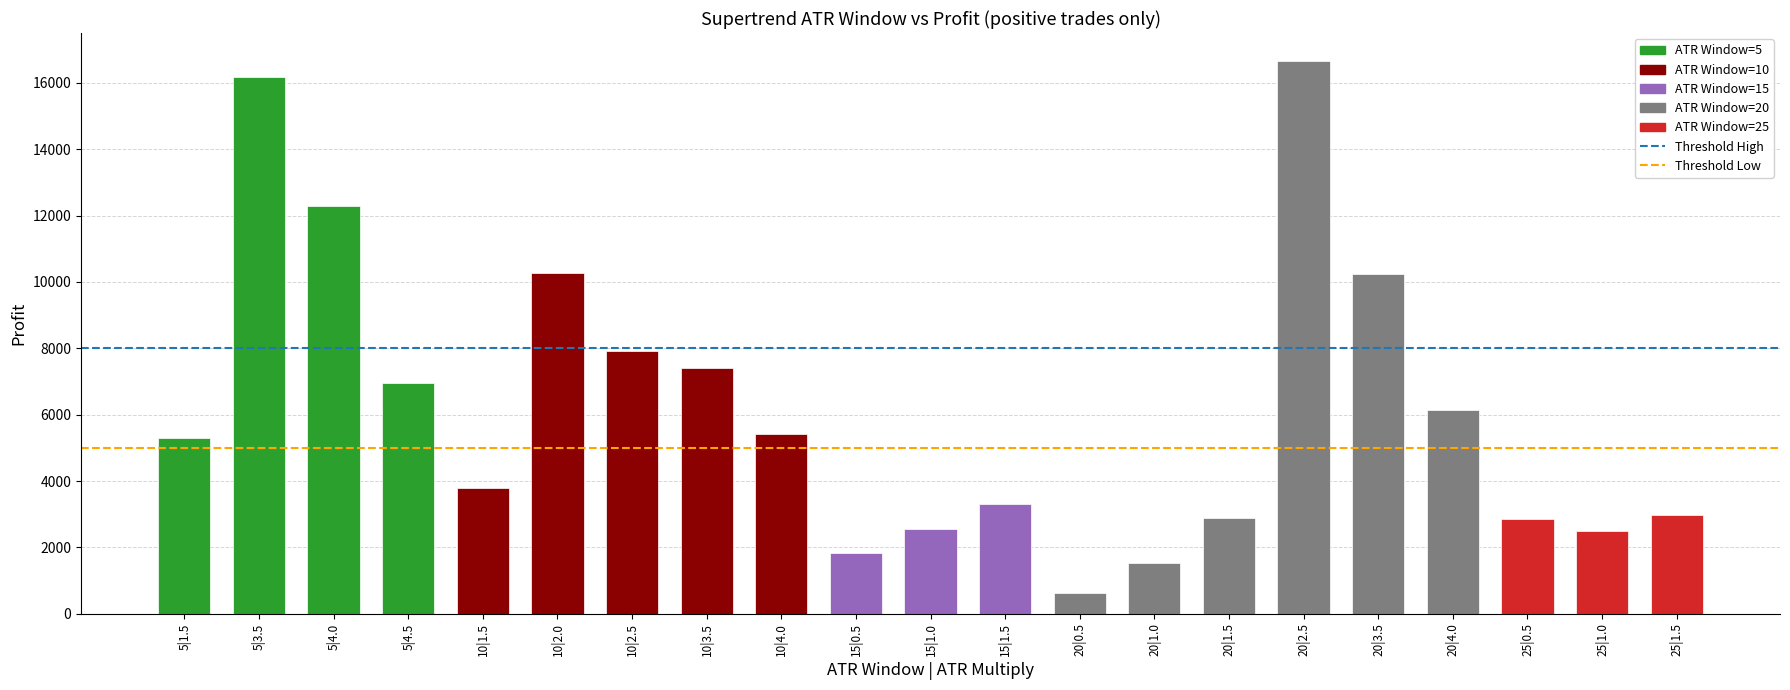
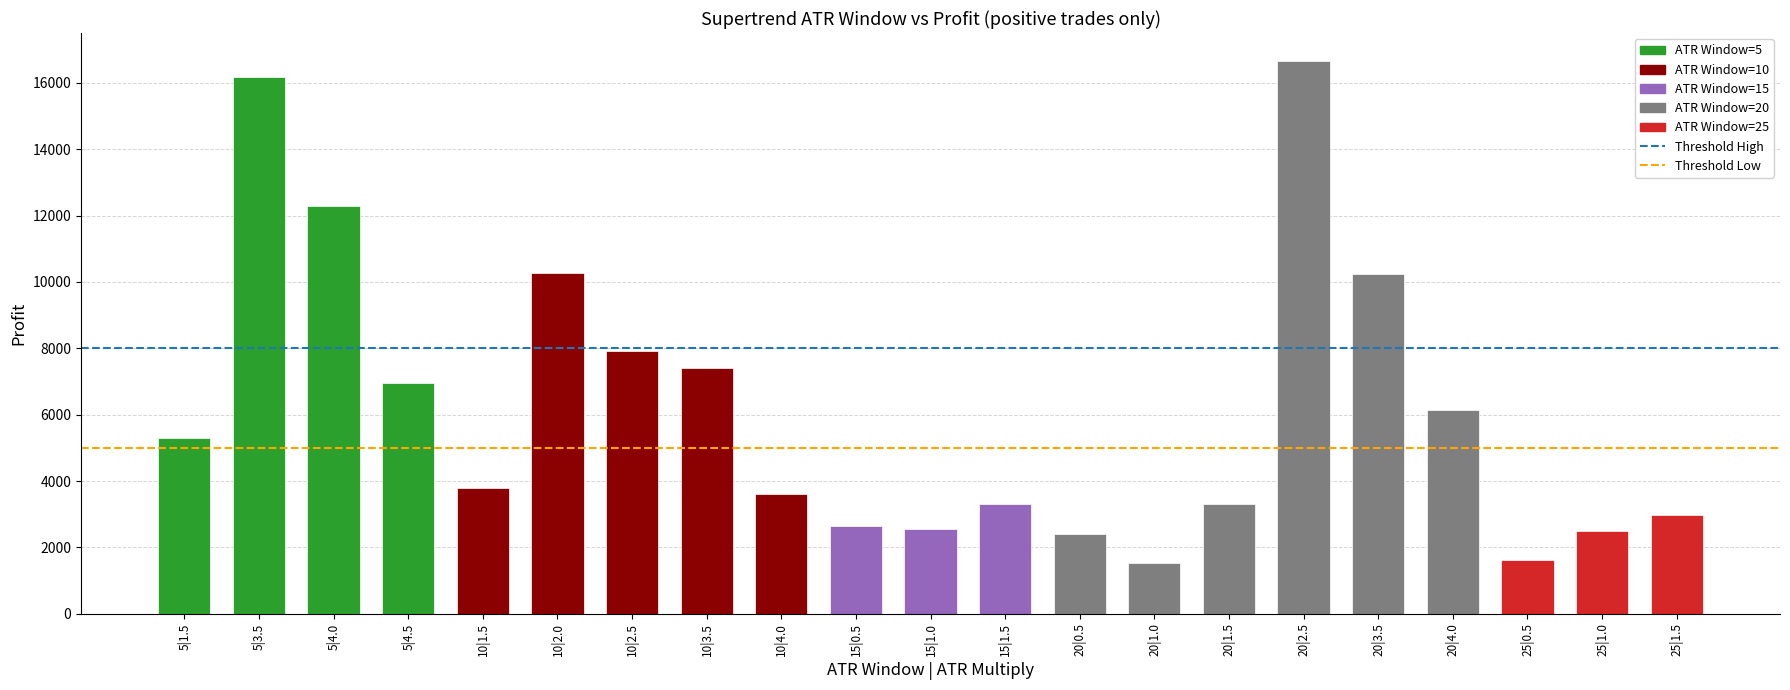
10|4.0: 5400 -> 3600
15|0.5: 1800 -> 2600
20|0.5: 600 -> 2400
20|1.5: 2900 -> 3300
25|0.5: 2800 -> 1600
